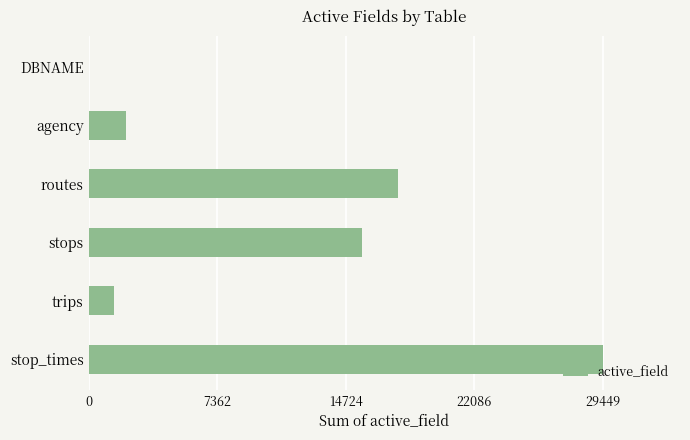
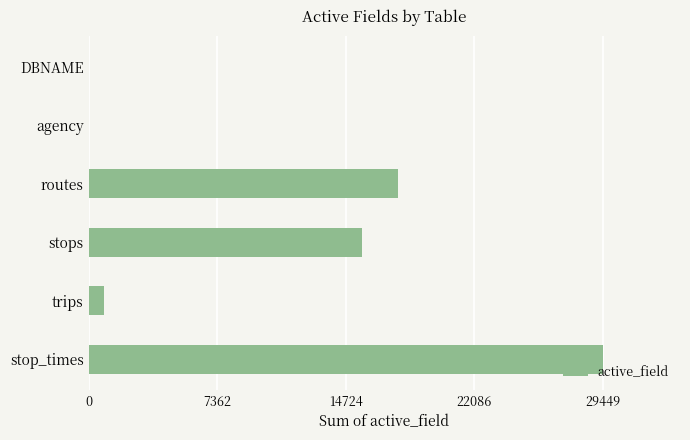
agency: 2100 -> 0
trips: 1400 -> 900
